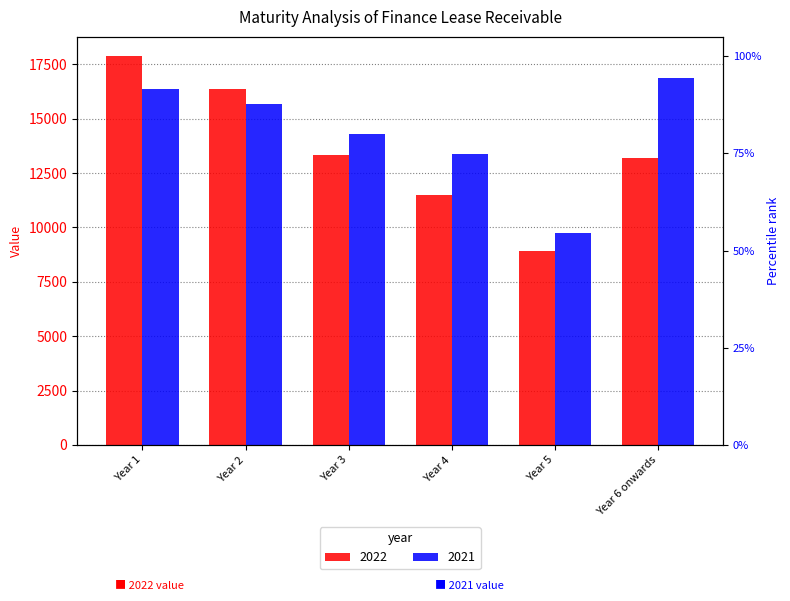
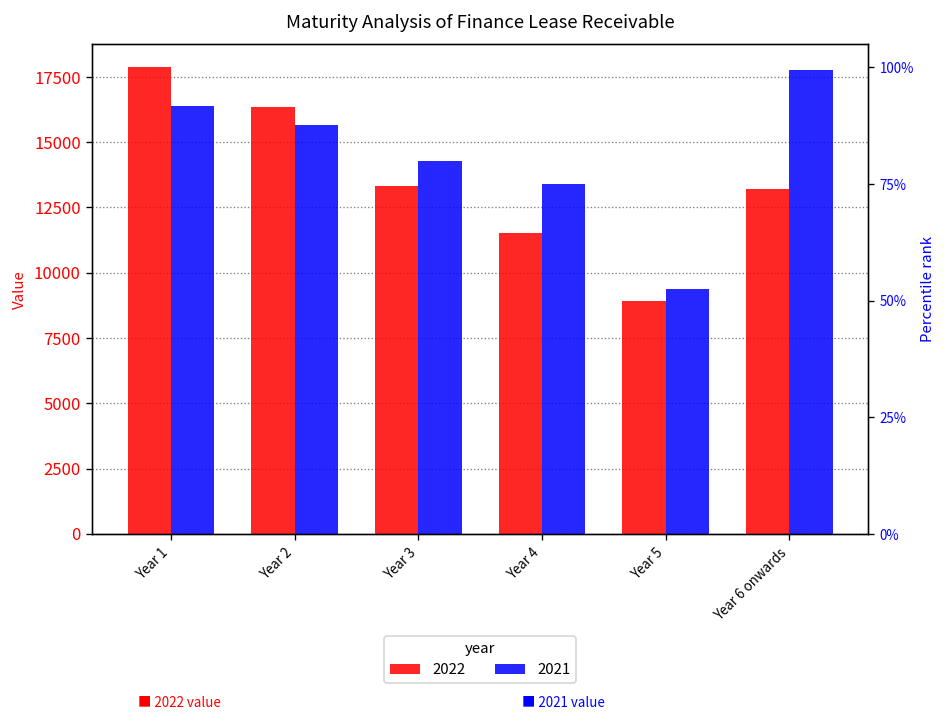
2021, Year 5: 9800 -> 9400
2021, Year 6 onwards: 16900 -> 17800
